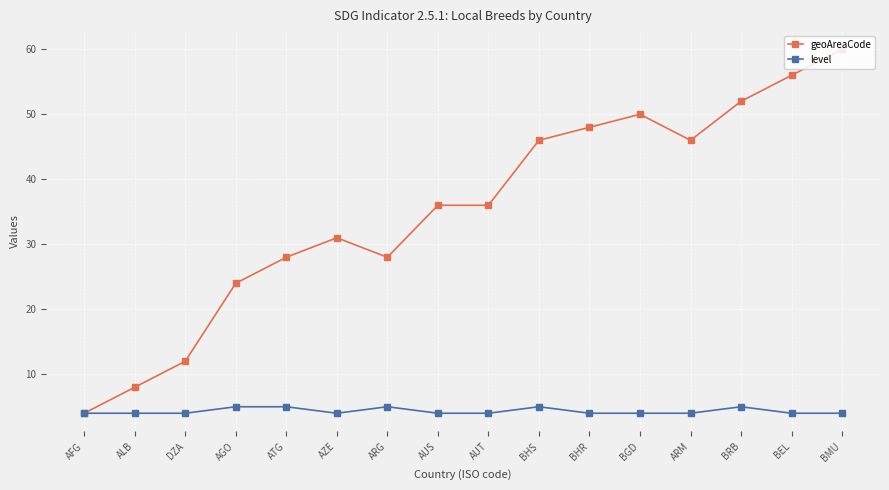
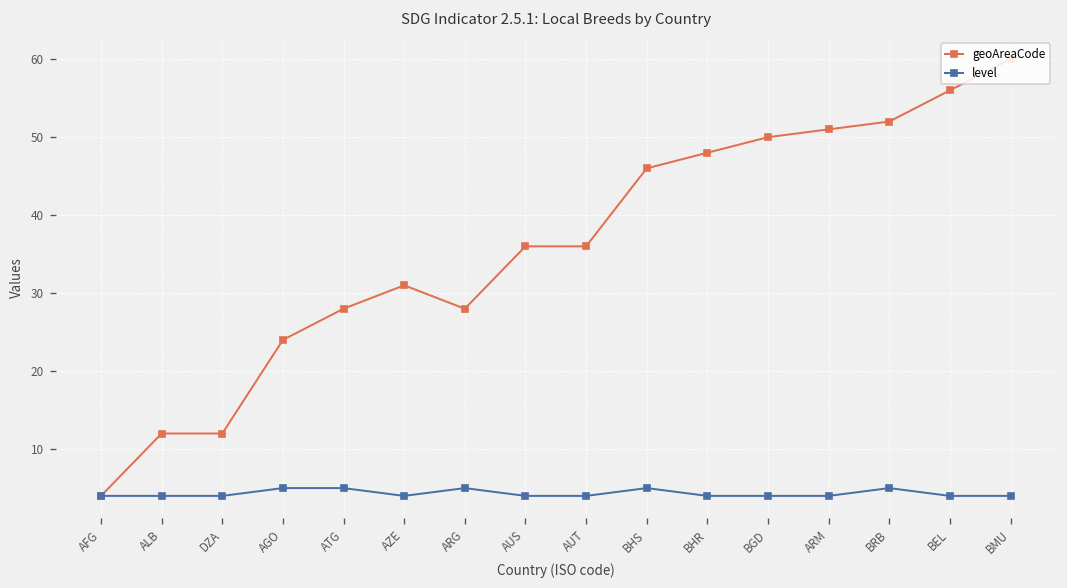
geoAreaCode, ALB: 8 -> 12
geoAreaCode, ARM: 46 -> 51
